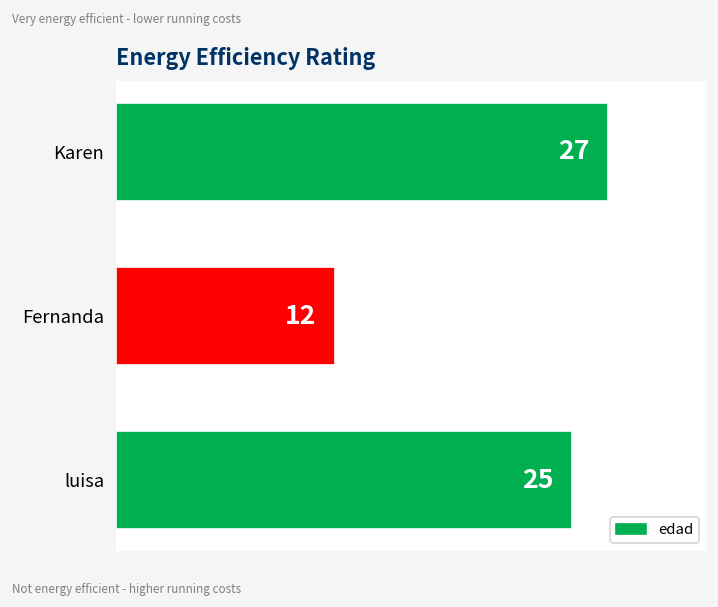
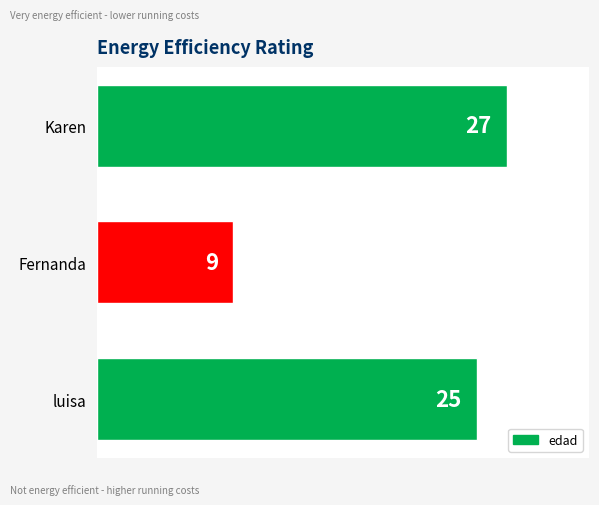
Fernanda: 12 -> 9
